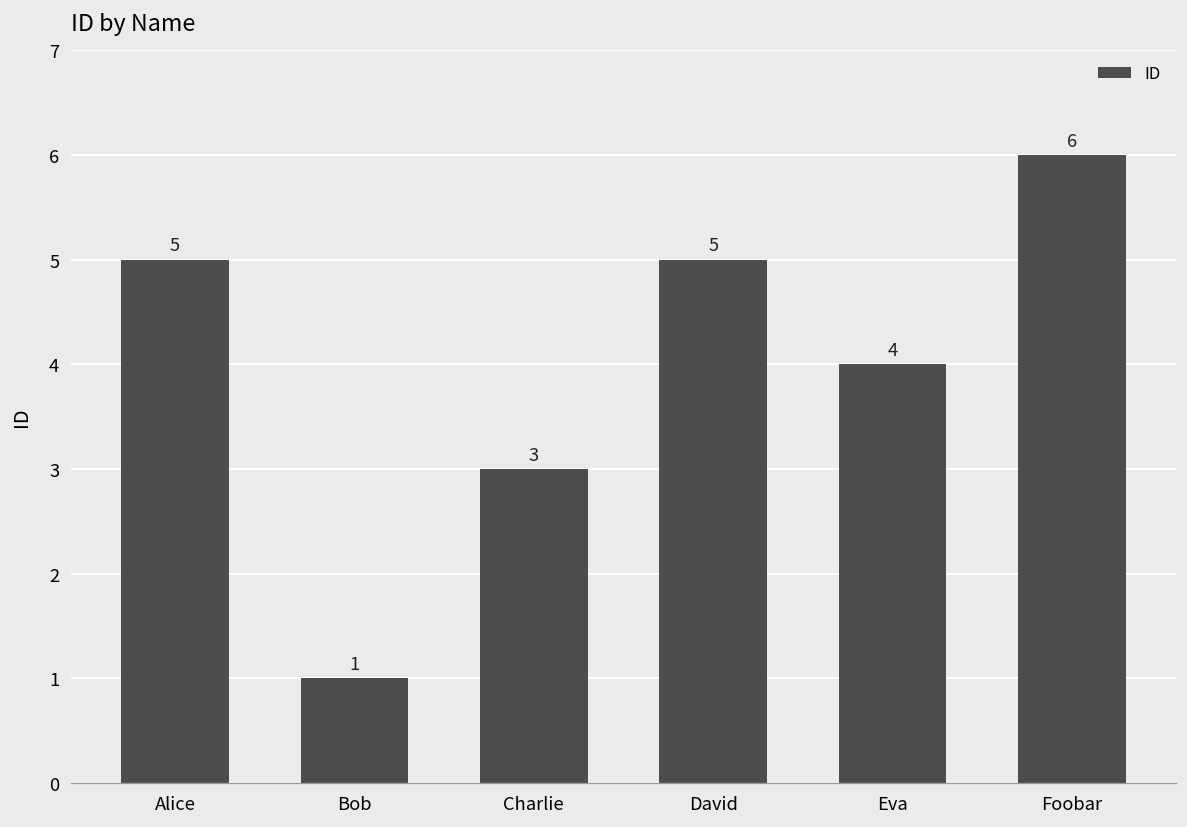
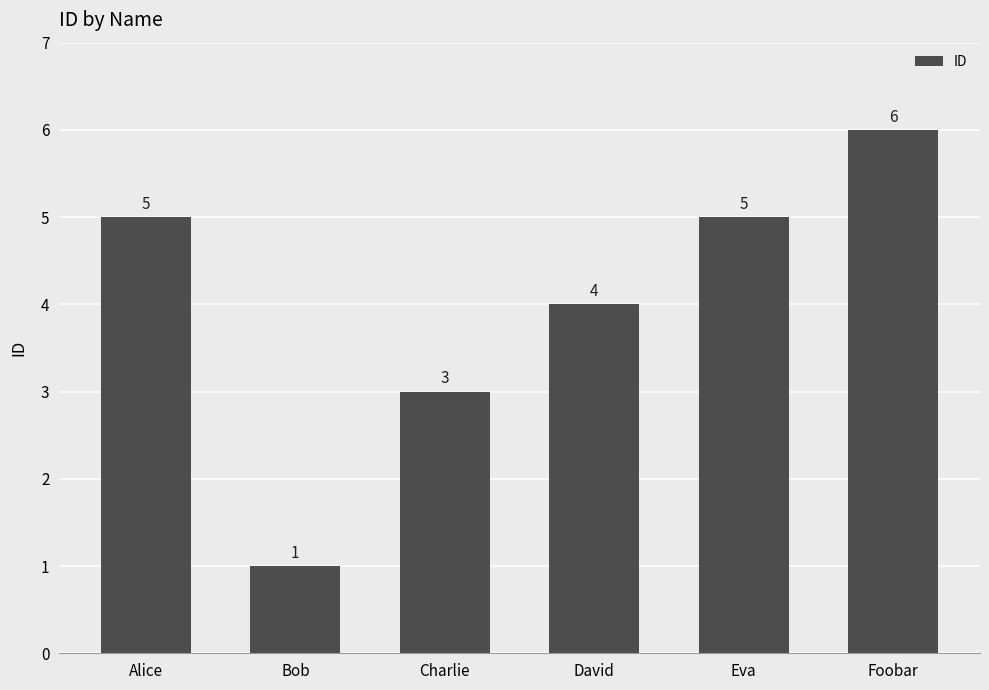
David: 5 -> 4
Eva: 4 -> 5
